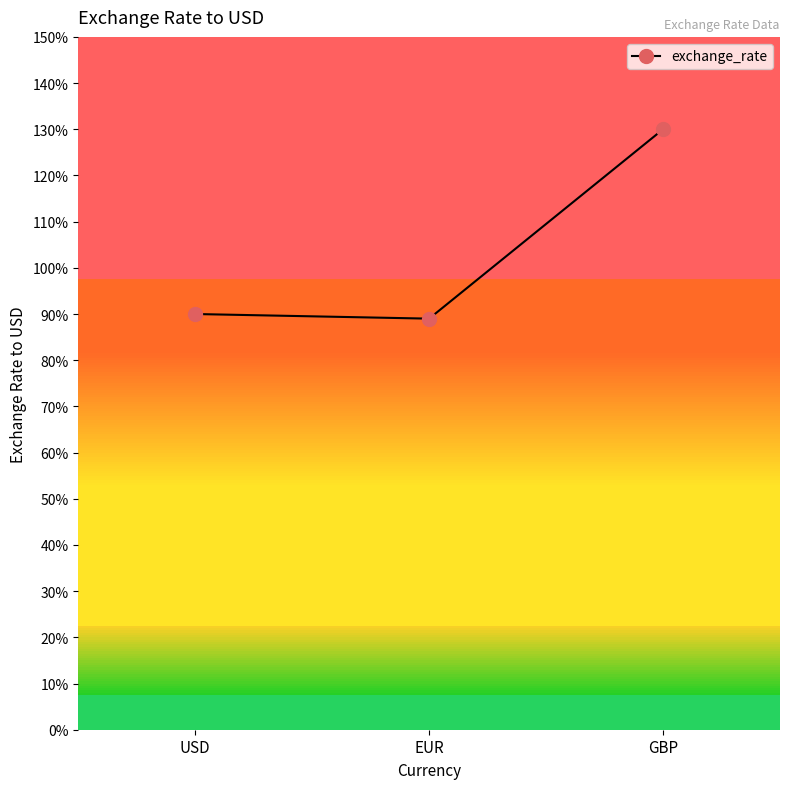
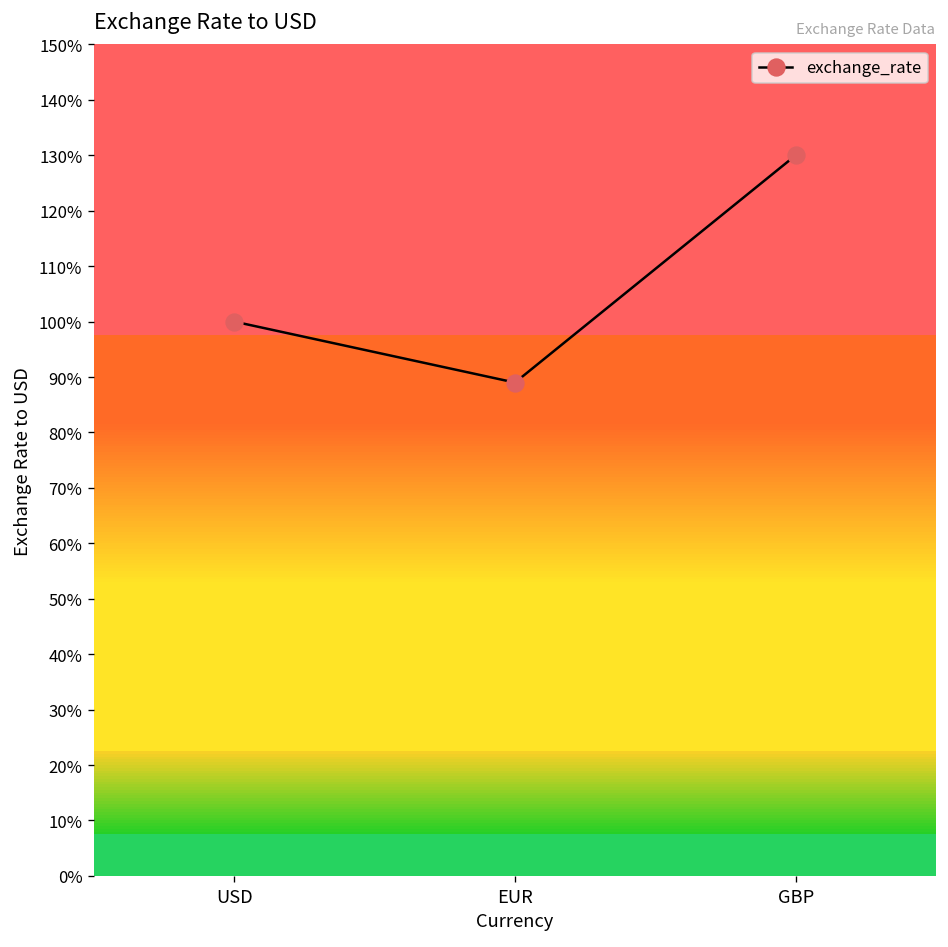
USD: 90% -> 100%
